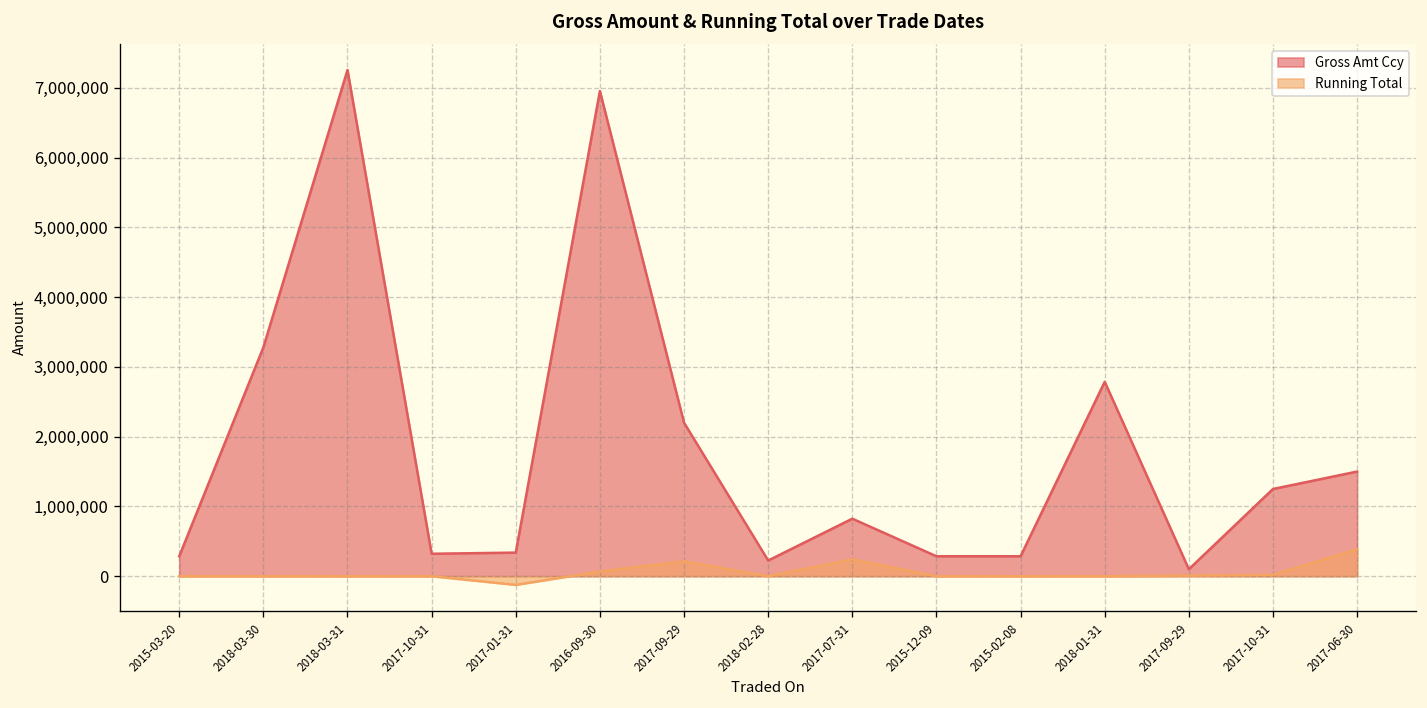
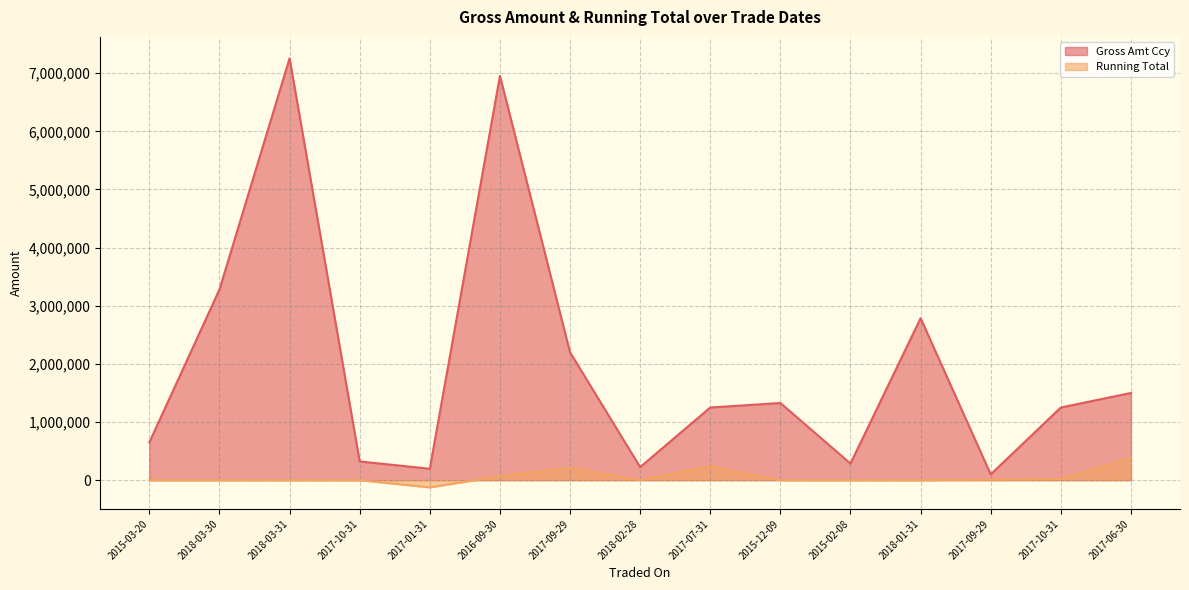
Gross Amt Ccy, 2015-03-20: 300,000 -> 700,000
Gross Amt Ccy, 2017-01-31: 300,000 -> 200,000
Gross Amt Ccy, 2017-07-31: 800,000 -> 1,300,000
Gross Amt Ccy, 2015-12-09: 300,000 -> 1,300,000
